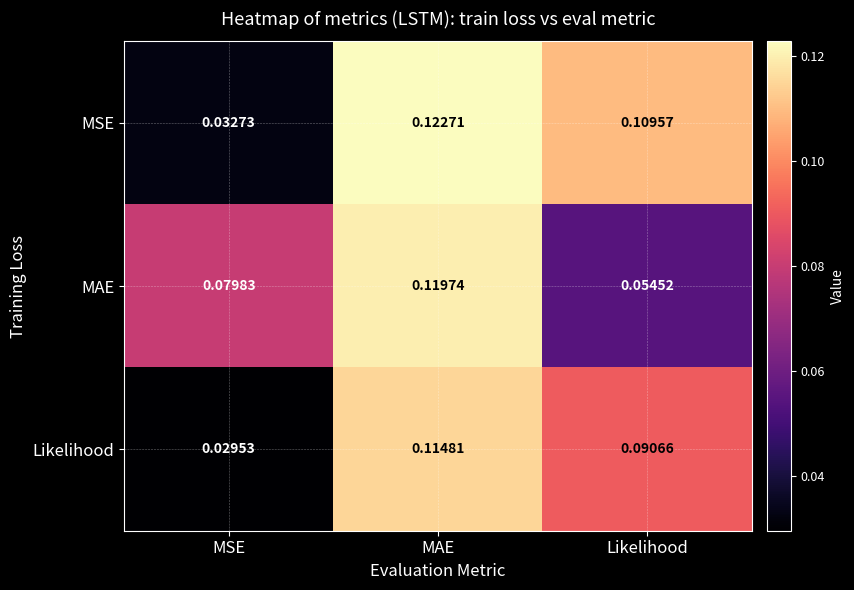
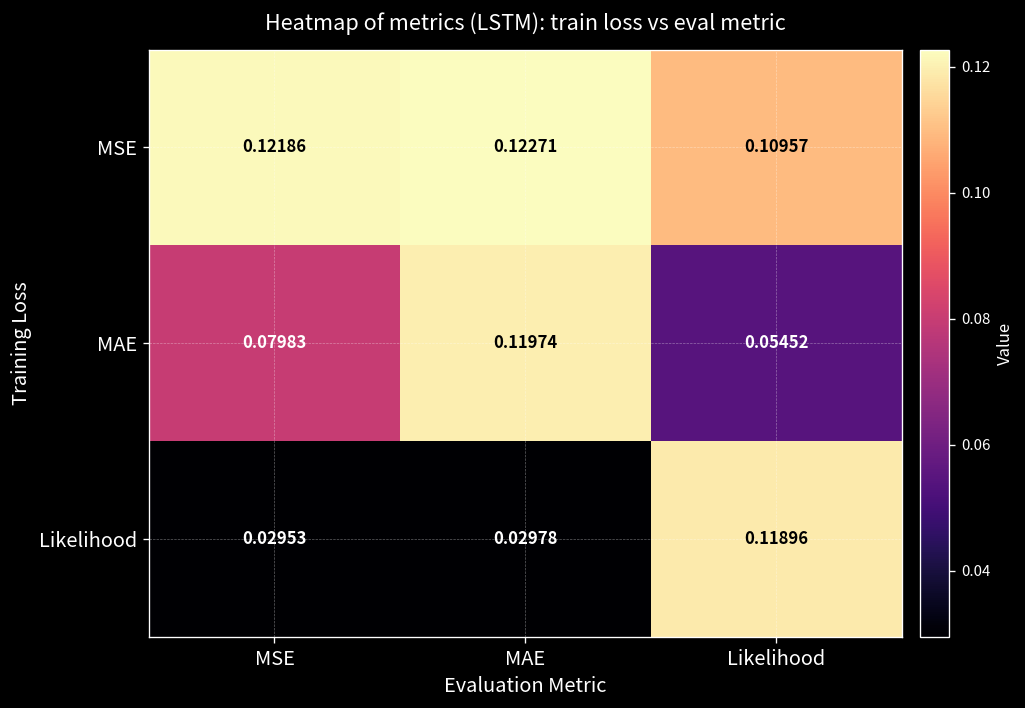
MSE, MSE: 0.03273 -> 0.12186
Likelihood, MAE: 0.11481 -> 0.02978
Likelihood, Likelihood: 0.09066 -> 0.11896
